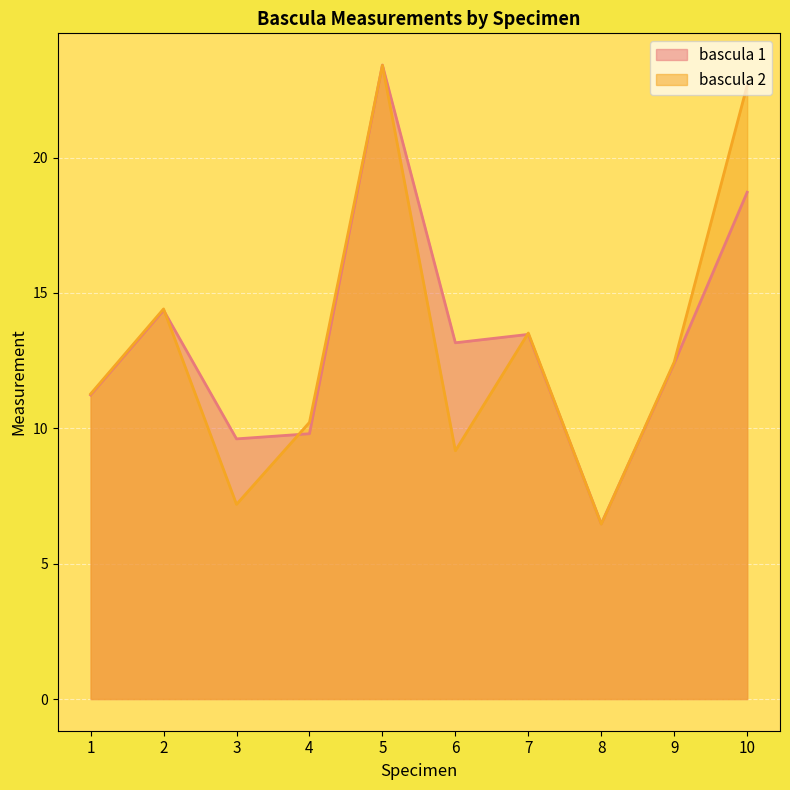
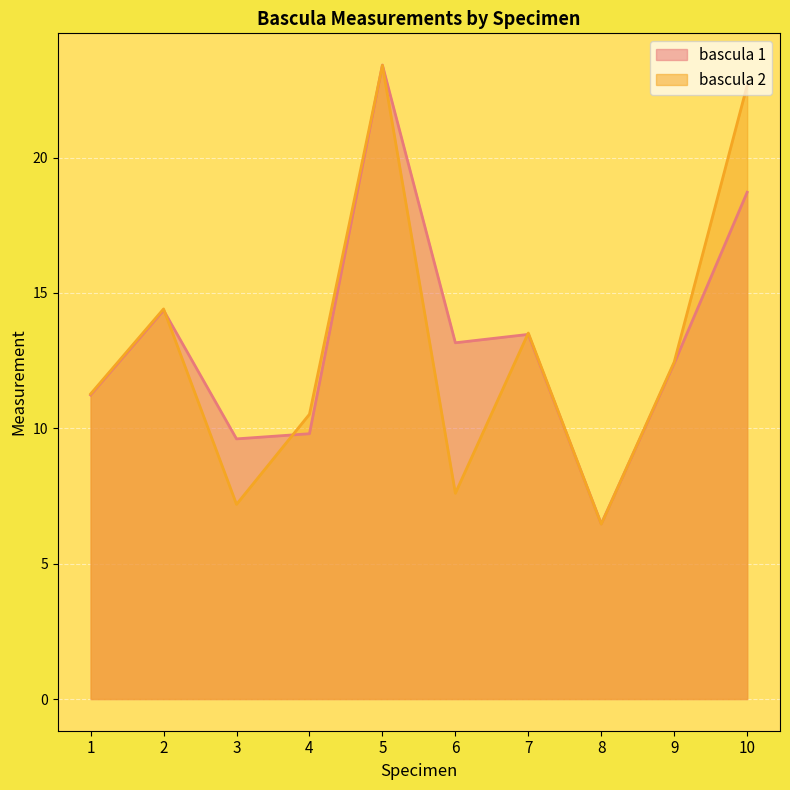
bascula 2, 4: 10.2 -> 10.5
bascula 2, 6: 9.2 -> 7.6
